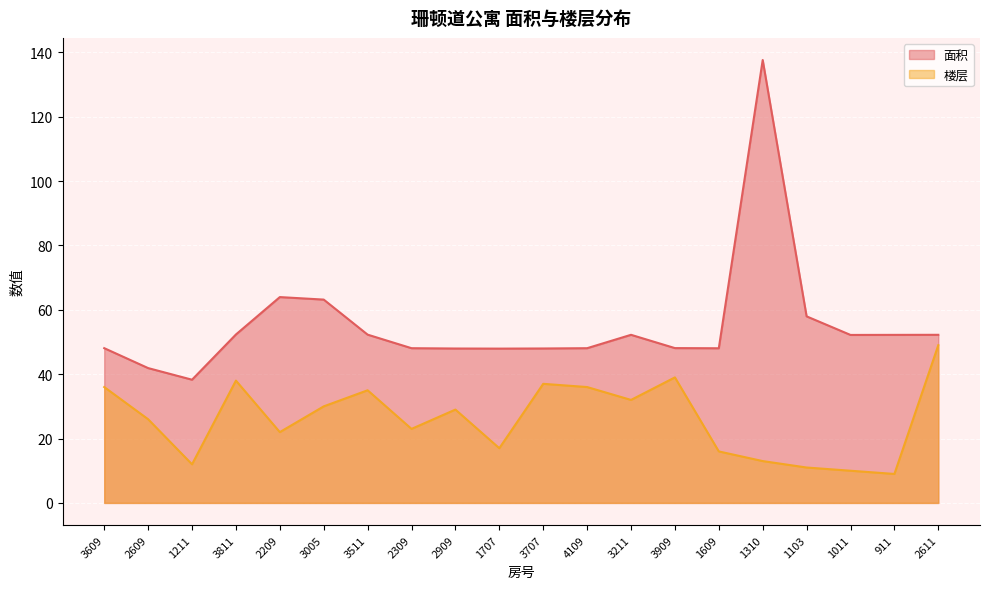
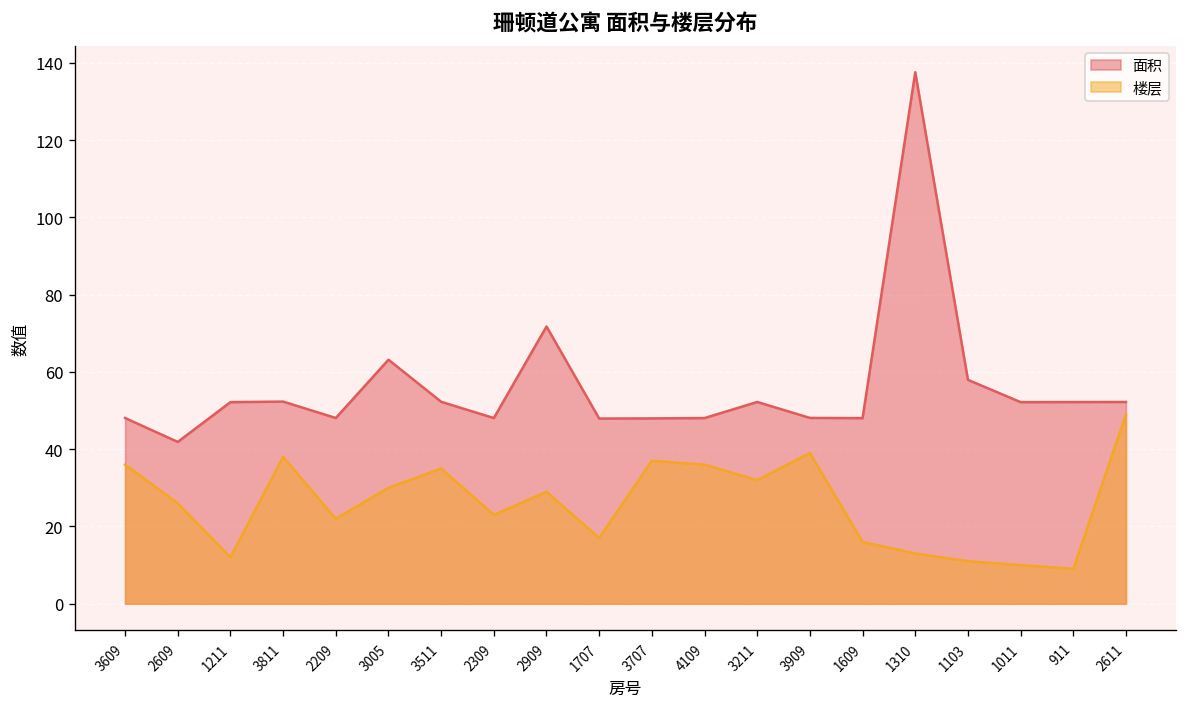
面积, 1211: 38 -> 52
面积, 2209: 64 -> 48
面积, 2909: 48 -> 72
